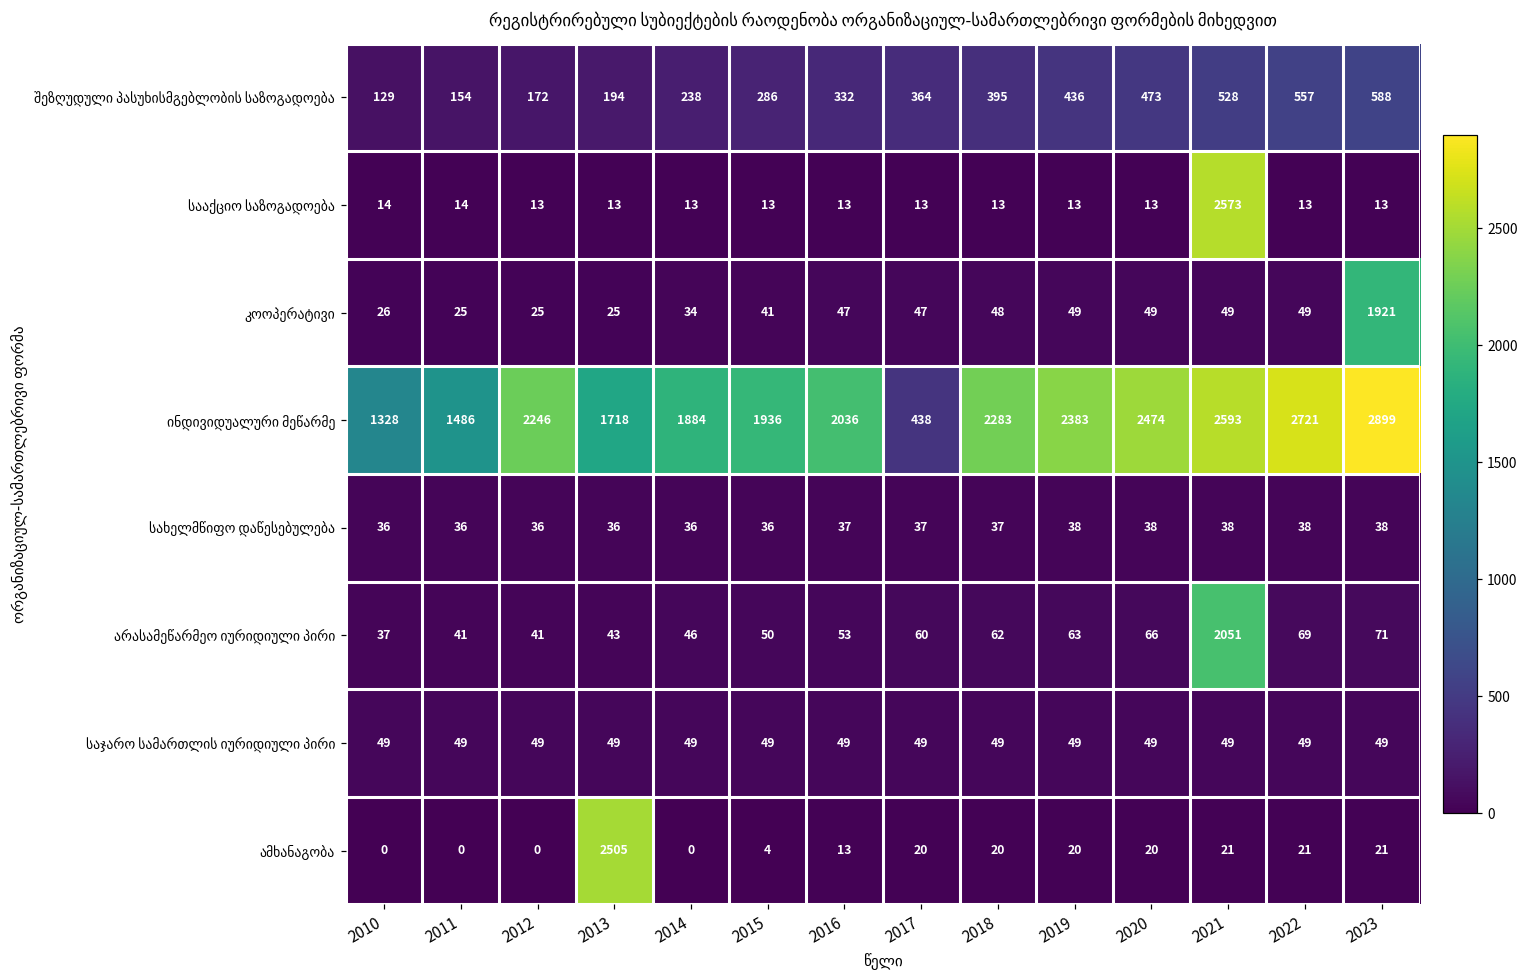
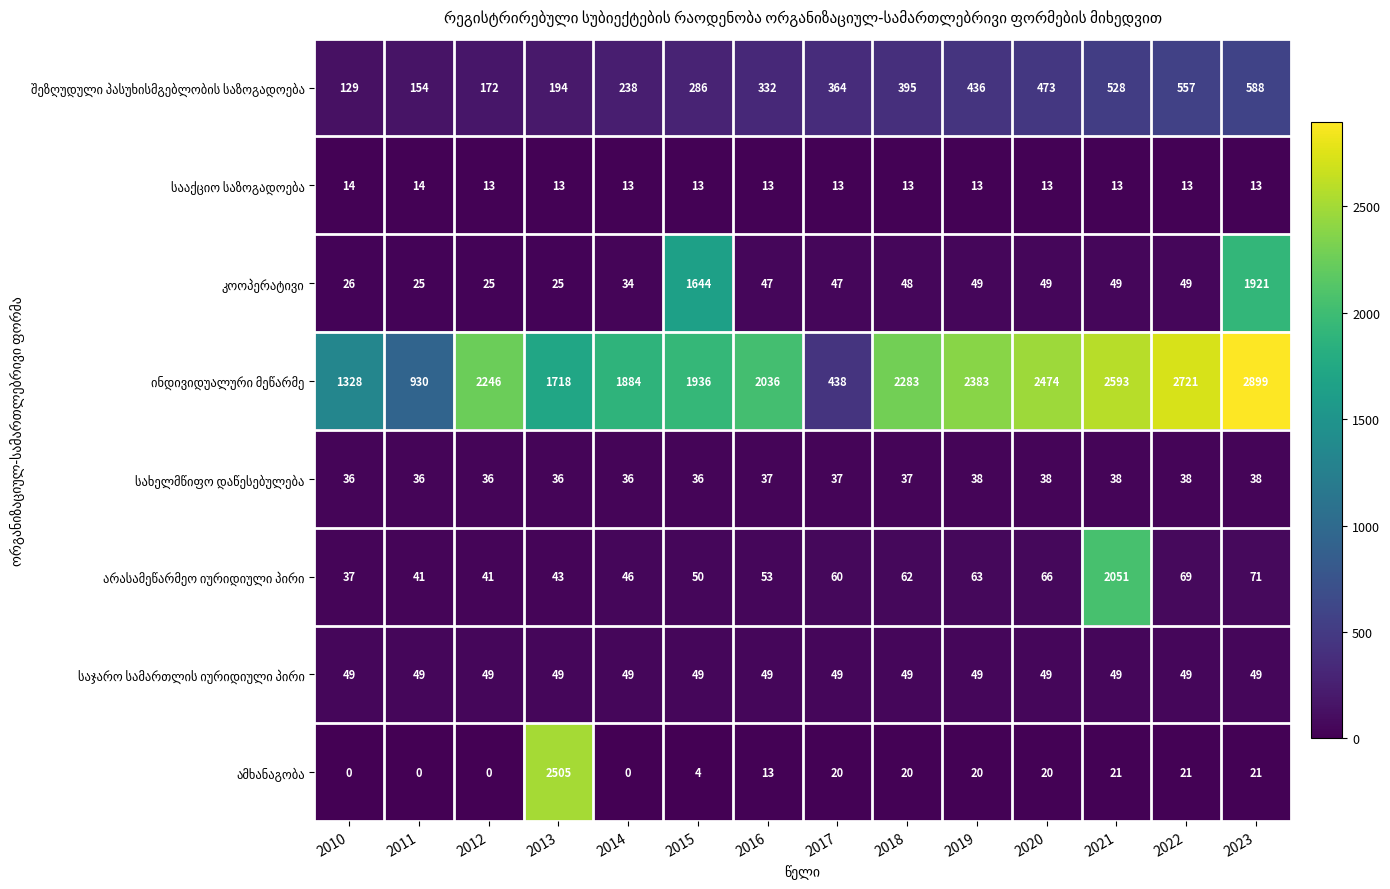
სააქციო საზოგადოება, 2021: 2573 -> 13
კოოპერატივი, 2015: 41 -> 1644
ინდივიდუალური მეწარმე, 2011: 1486 -> 930
